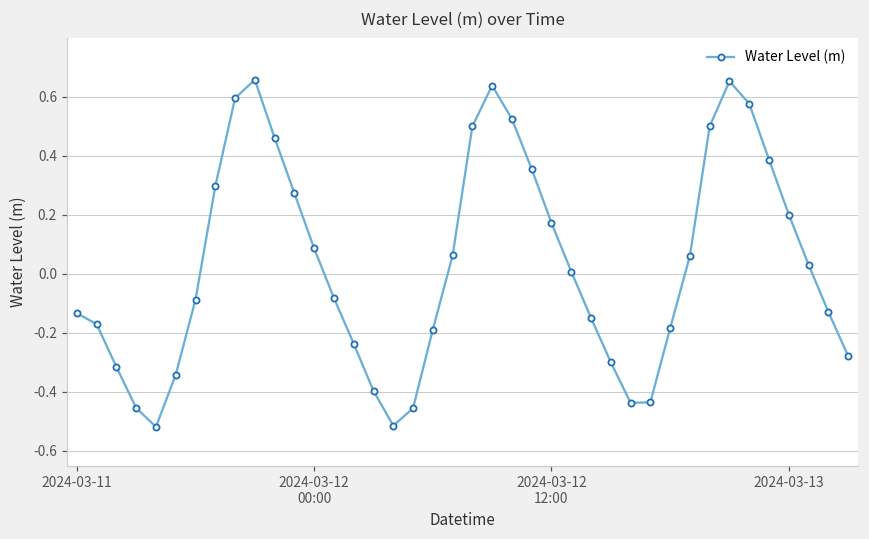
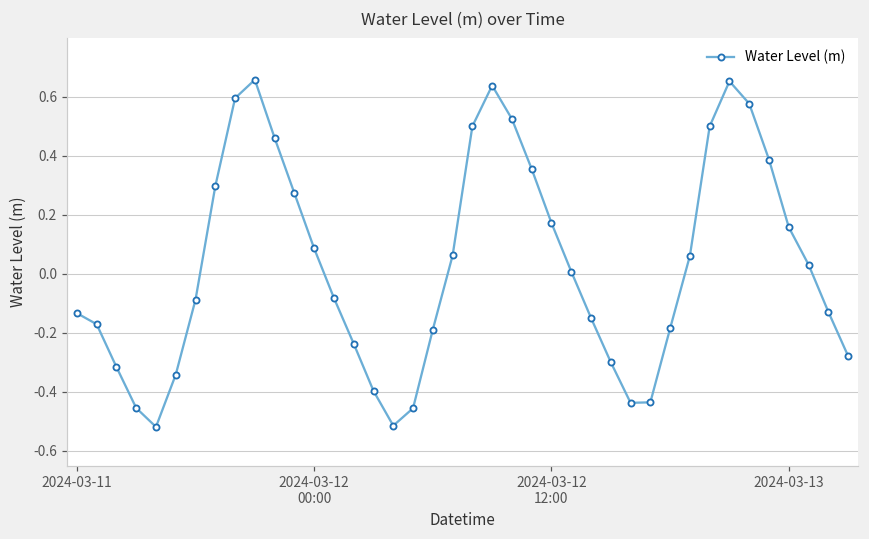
2024-03-13: 0.20 -> 0.16
